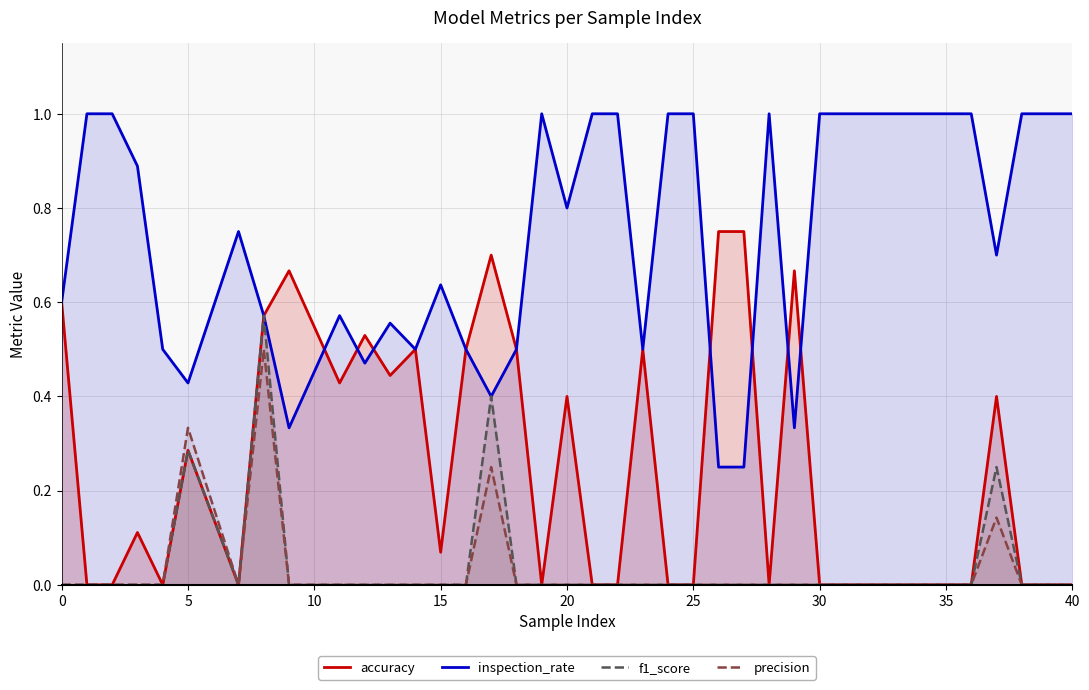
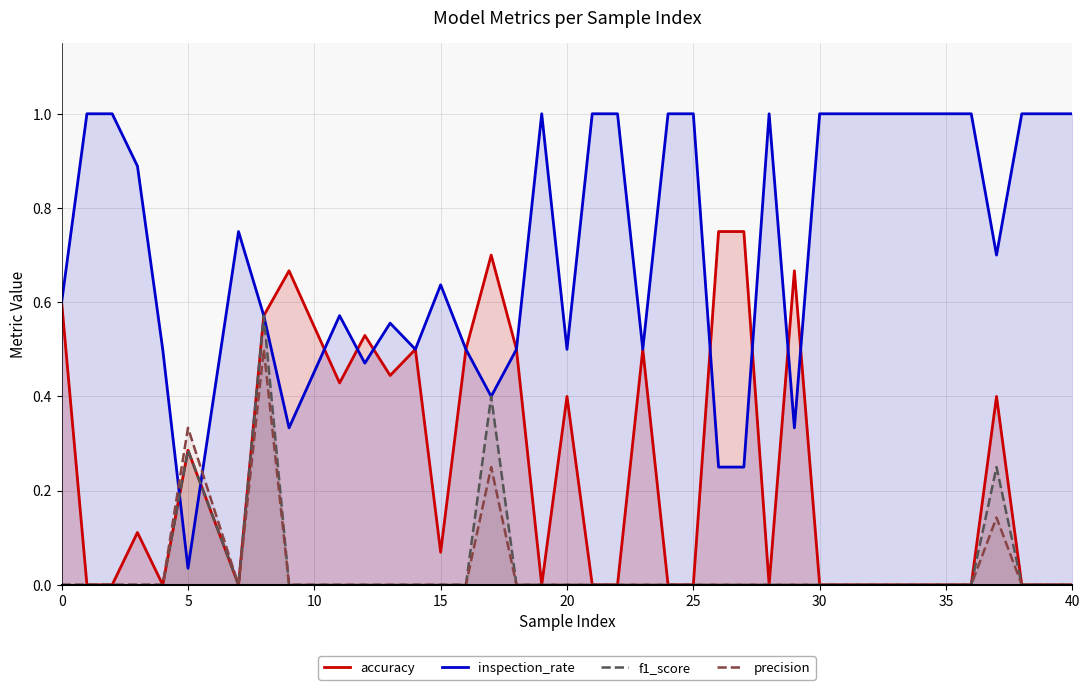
inspection_rate, 5: 0.43 -> 0.04
inspection_rate, 20: 0.8 -> 0.5
